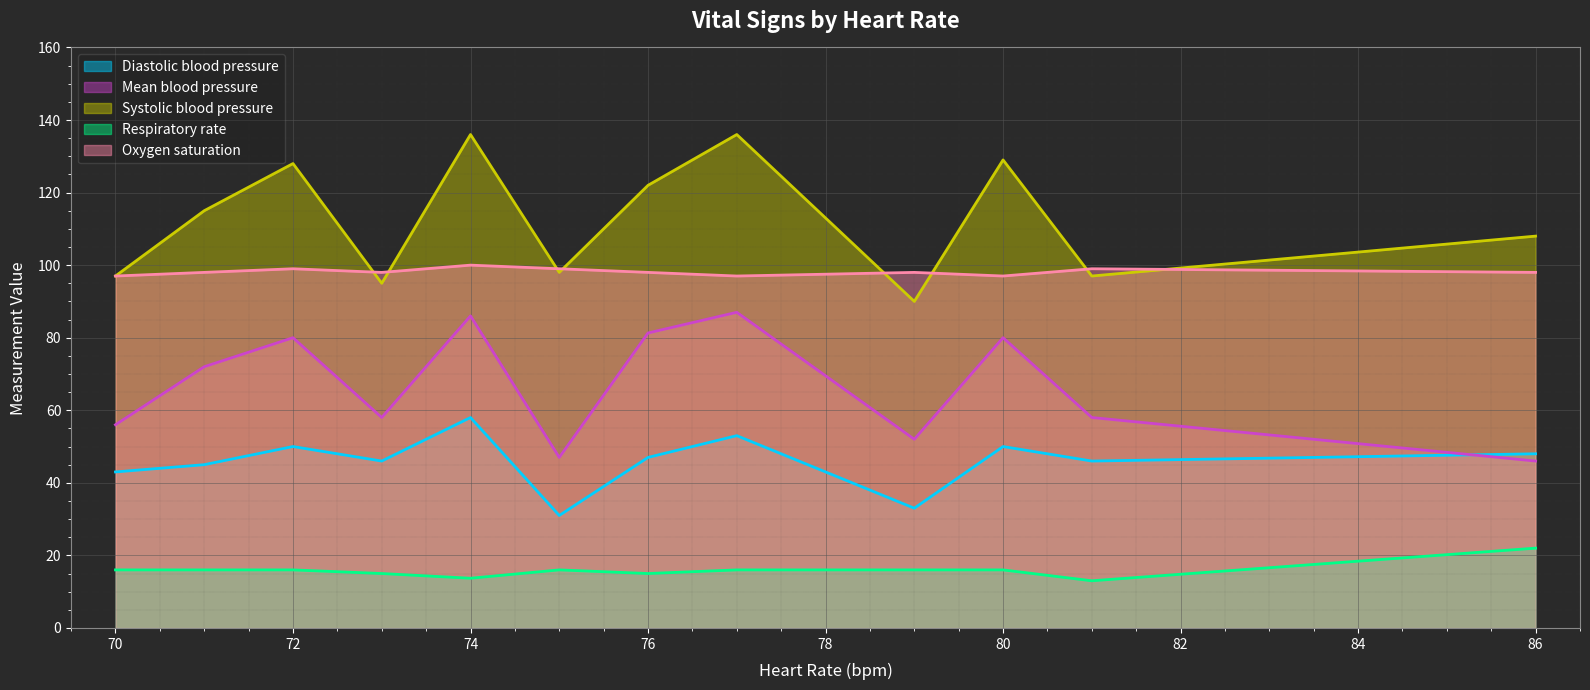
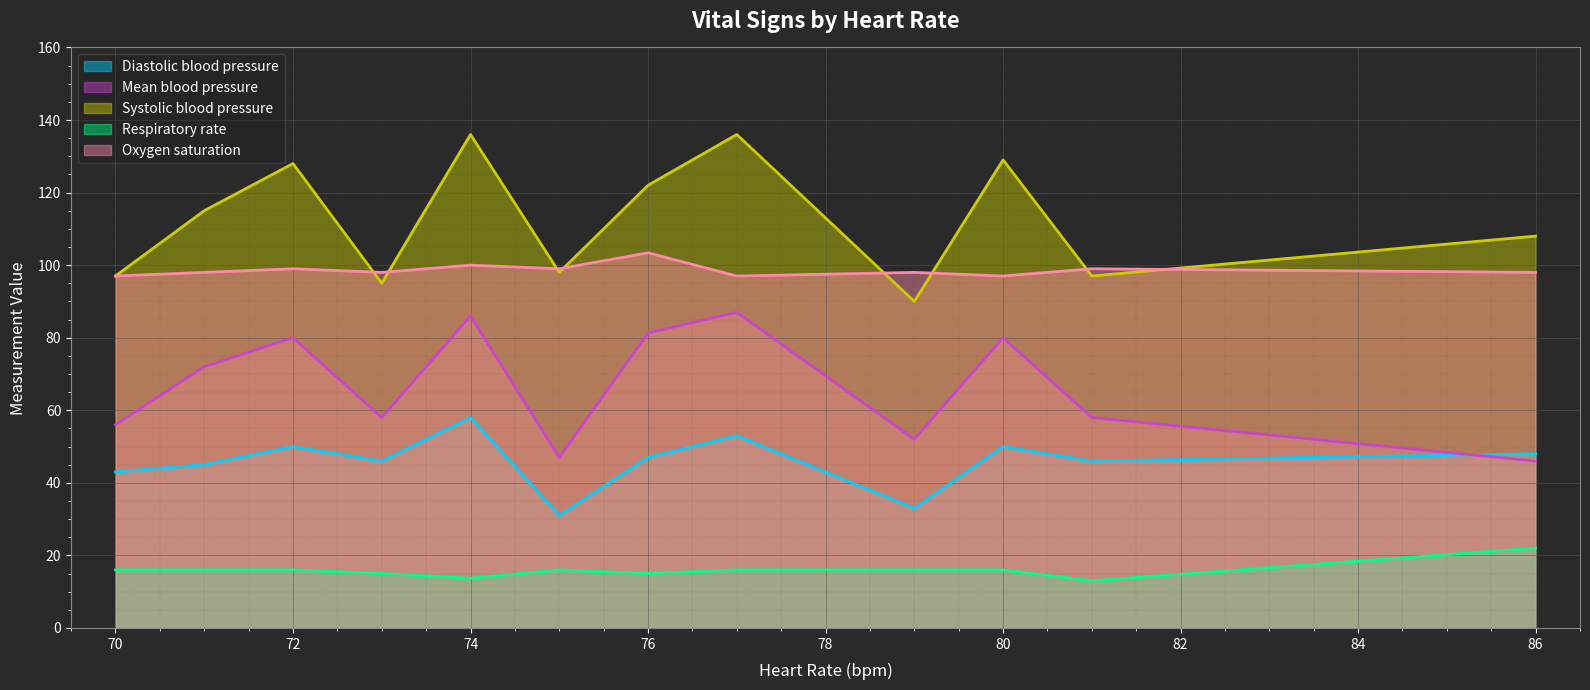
Oxygen saturation, 76: 98 -> 103
